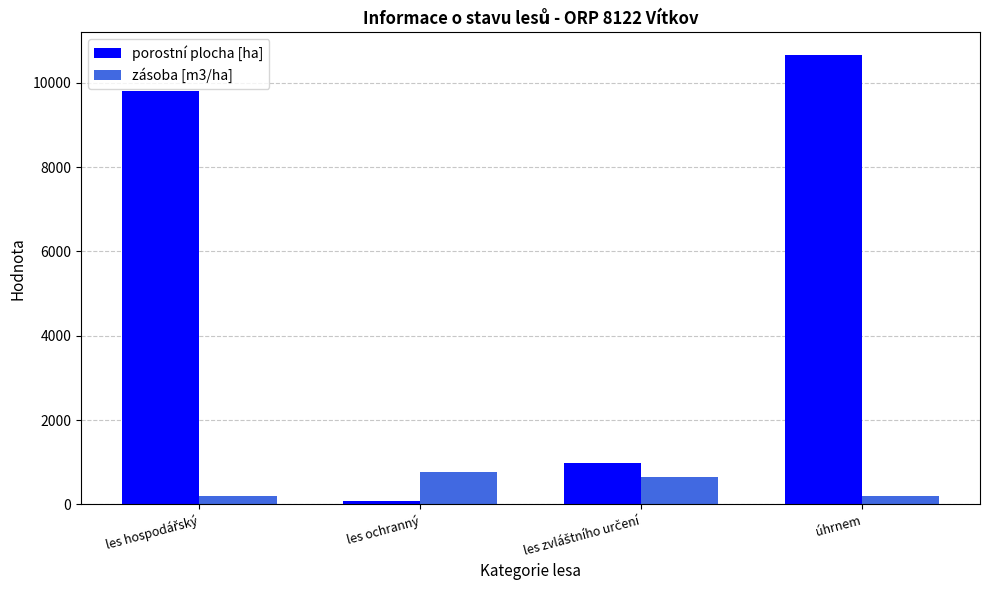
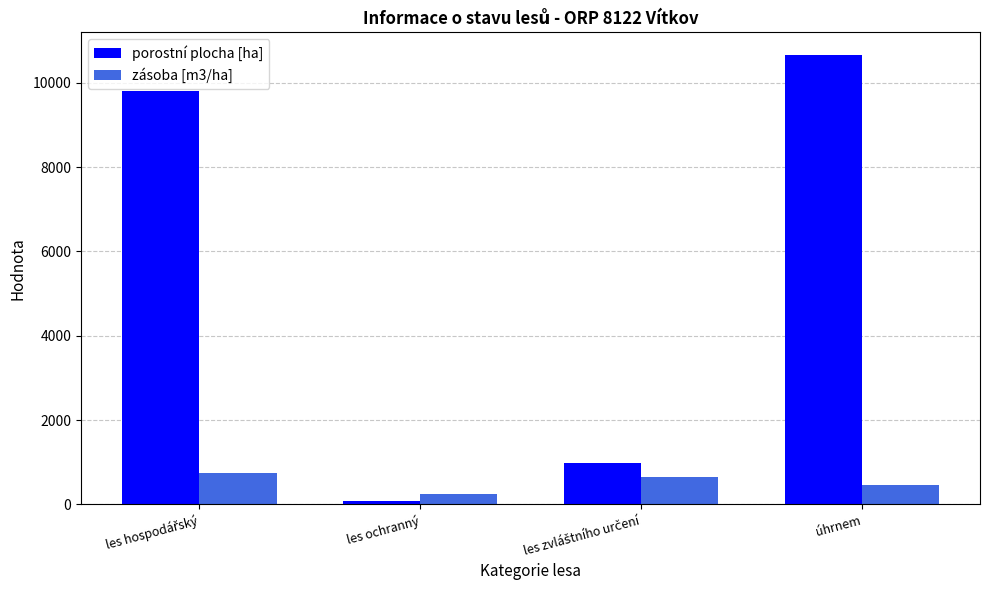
zásoba [m3/ha], les hospodářský: 200 -> 700
zásoba [m3/ha], les ochranný: 800 -> 300
zásoba [m3/ha], úhrnem: 200 -> 500
